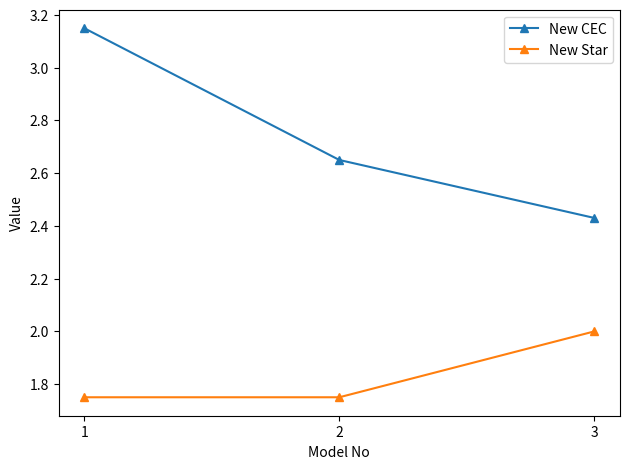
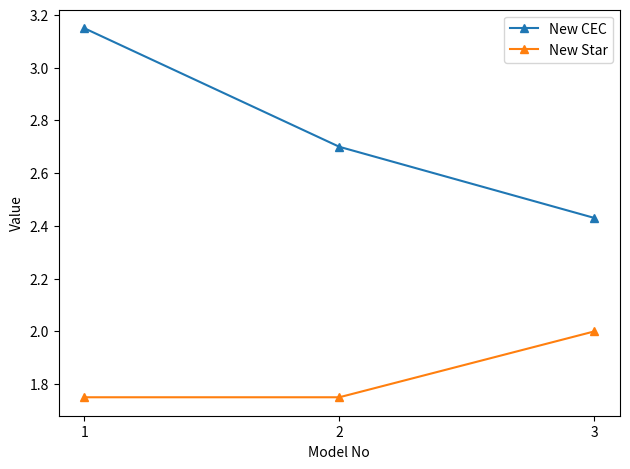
New CEC, 2: 2.65 -> 2.70
